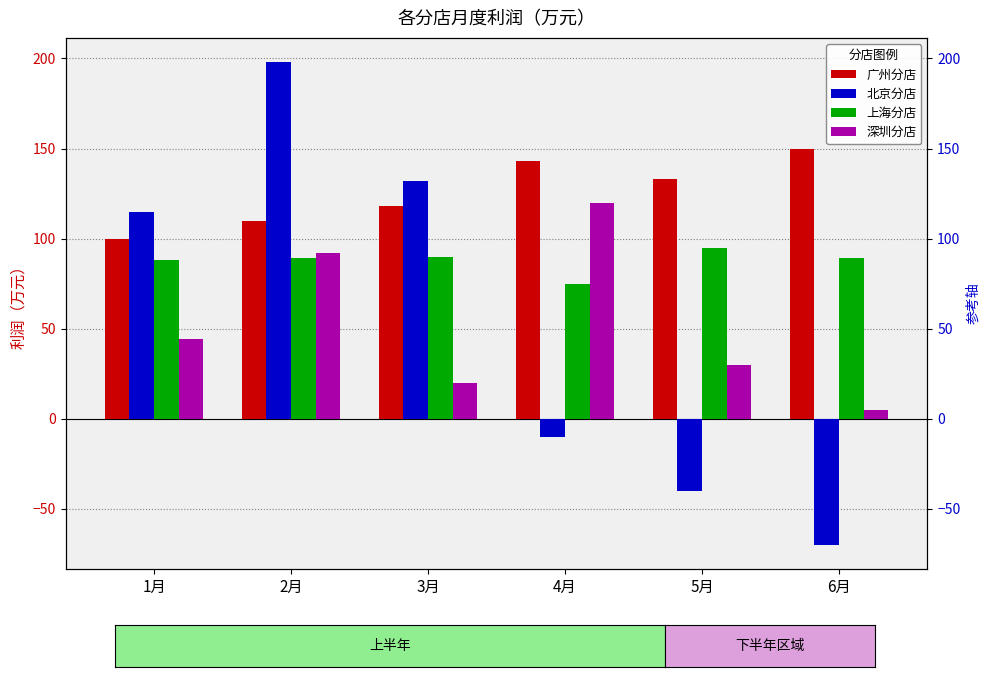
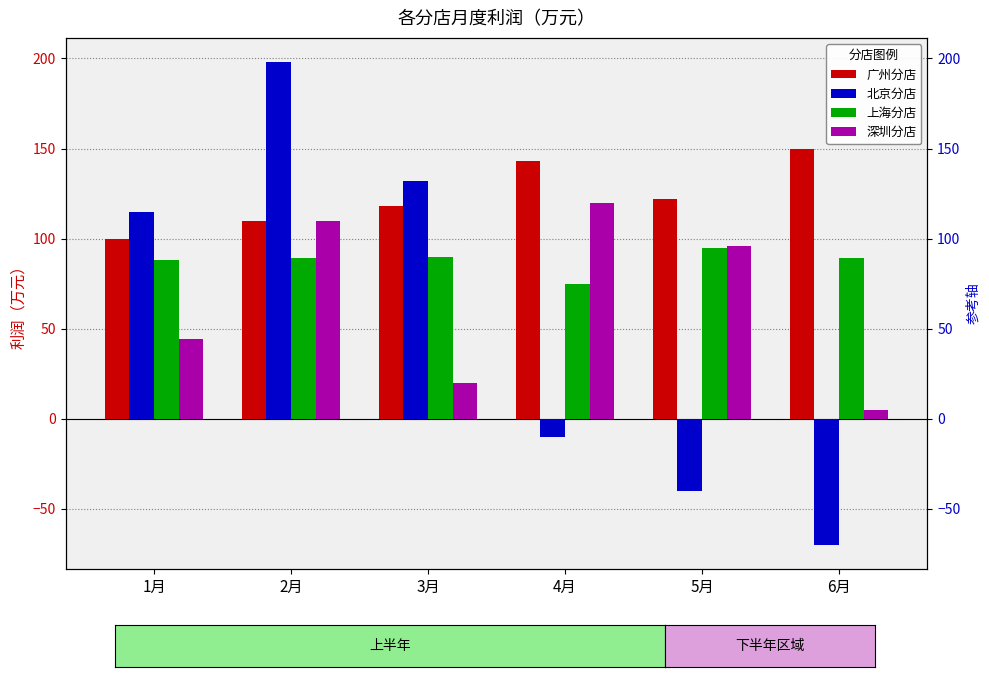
深圳分店, 2月: 92 -> 110
广州分店, 5月: 133 -> 122
深圳分店, 5月: 30 -> 96
